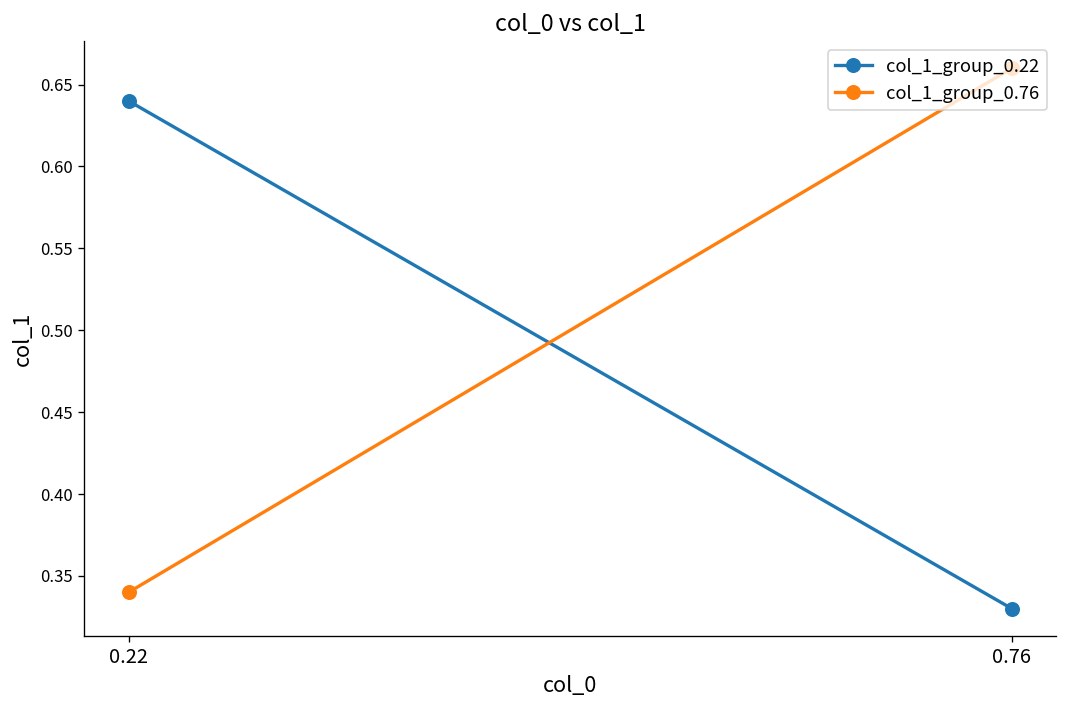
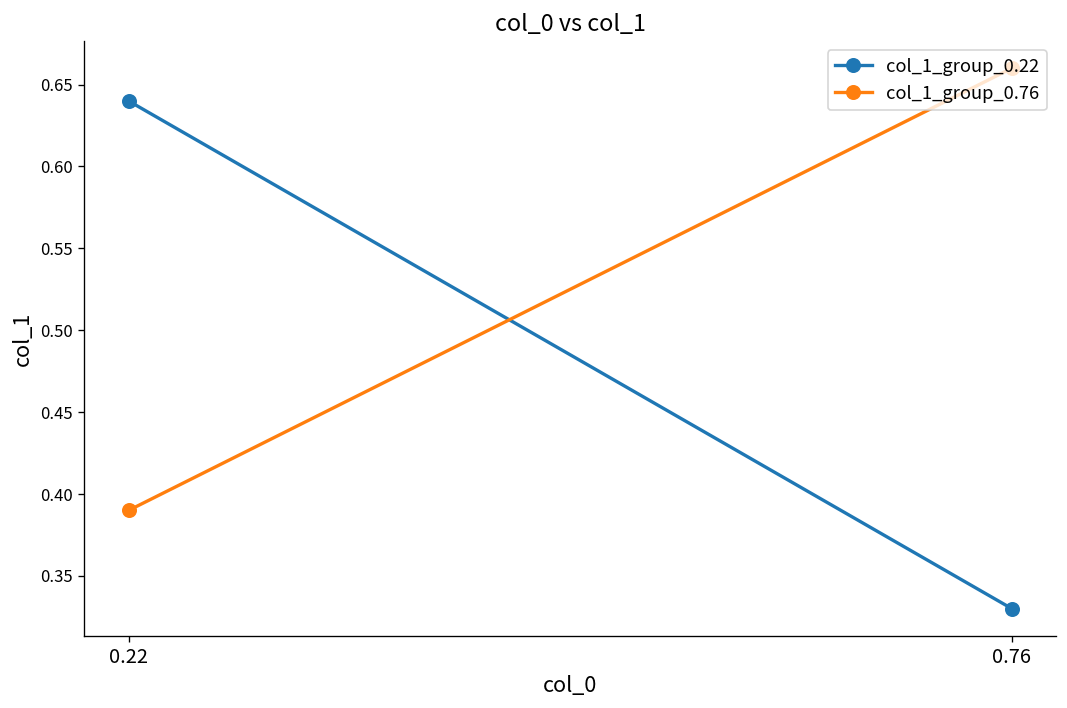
col_1_group_0.76, 0.22: 0.34 -> 0.39
